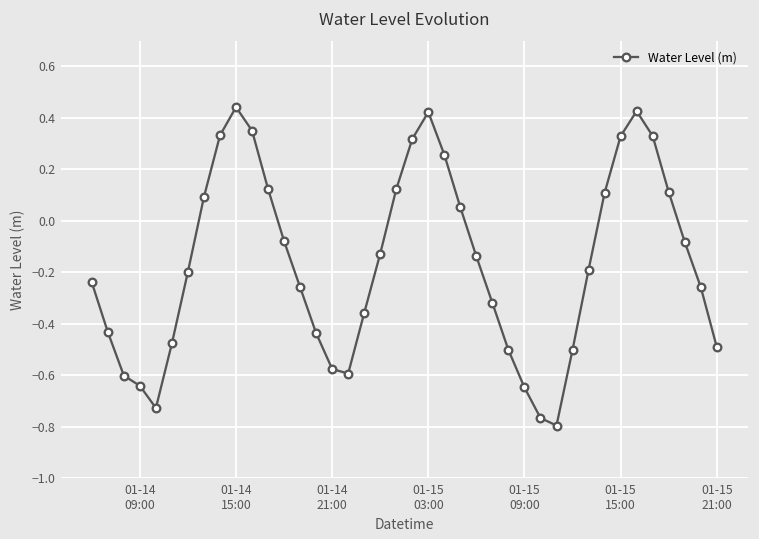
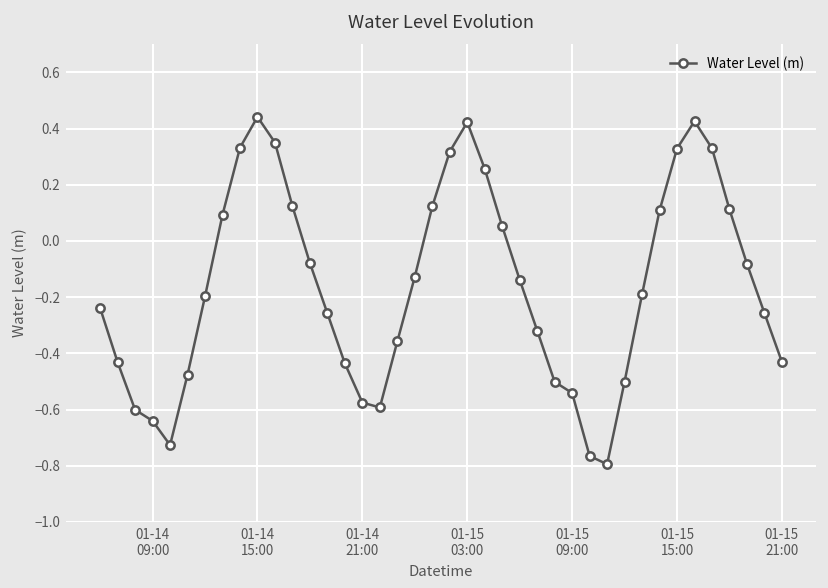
01-15 09:00: -0.65 -> -0.54
01-15 21:00: -0.49 -> -0.43
